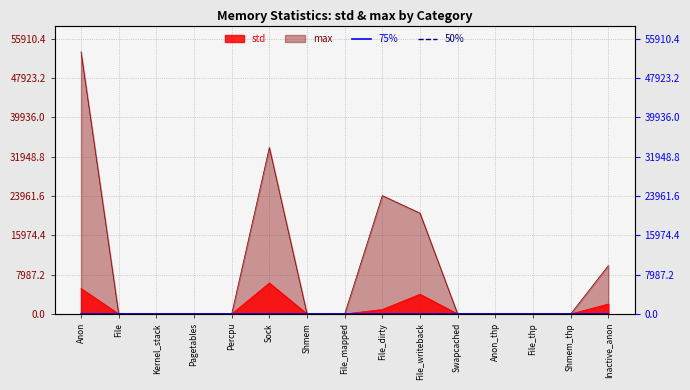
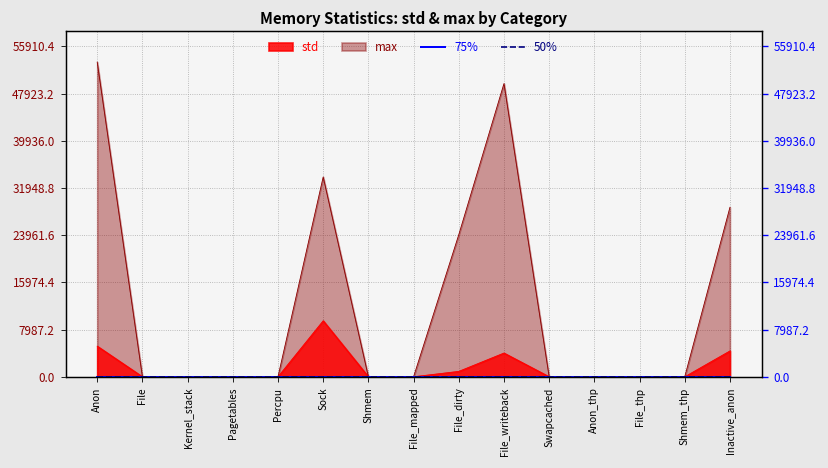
std, Sock: 6000 -> 9000
max, File_writeback: 20000 -> 50000
std, Inactive_anon: 2000 -> 4000
max, Inactive_anon: 10000 -> 29000
